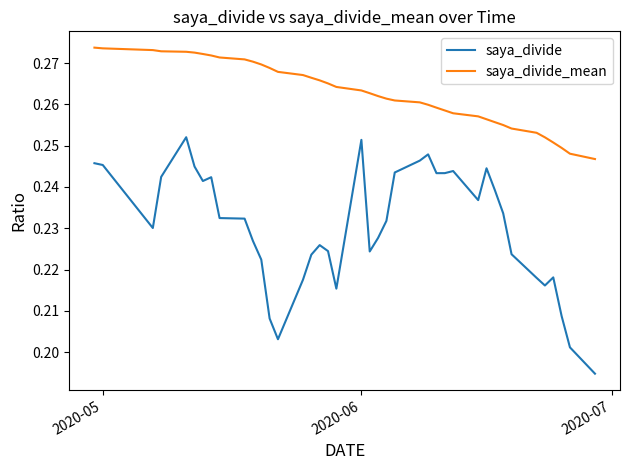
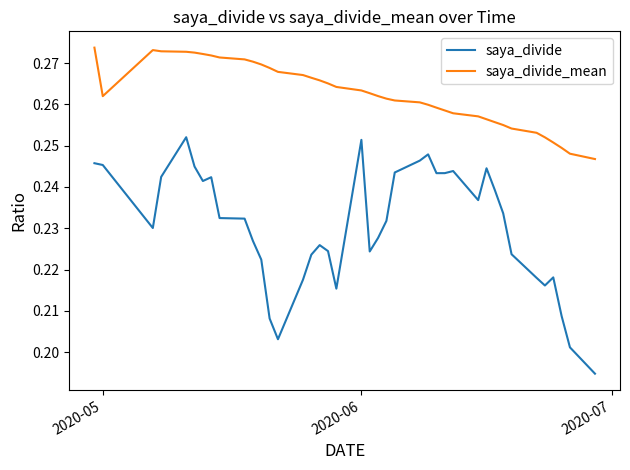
saya_divide_mean, 2020-05: 0.274 -> 0.262
